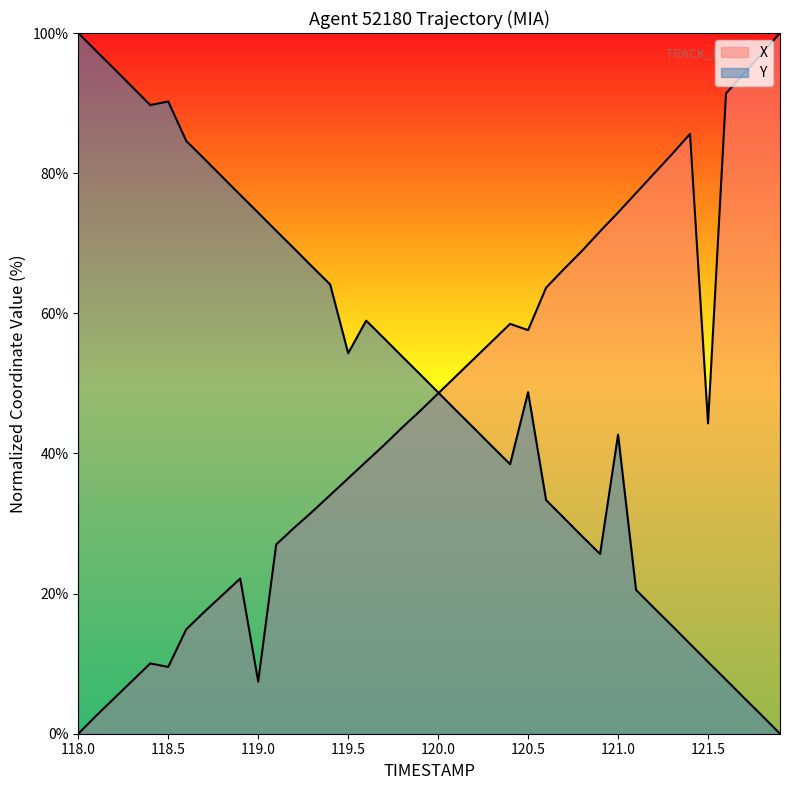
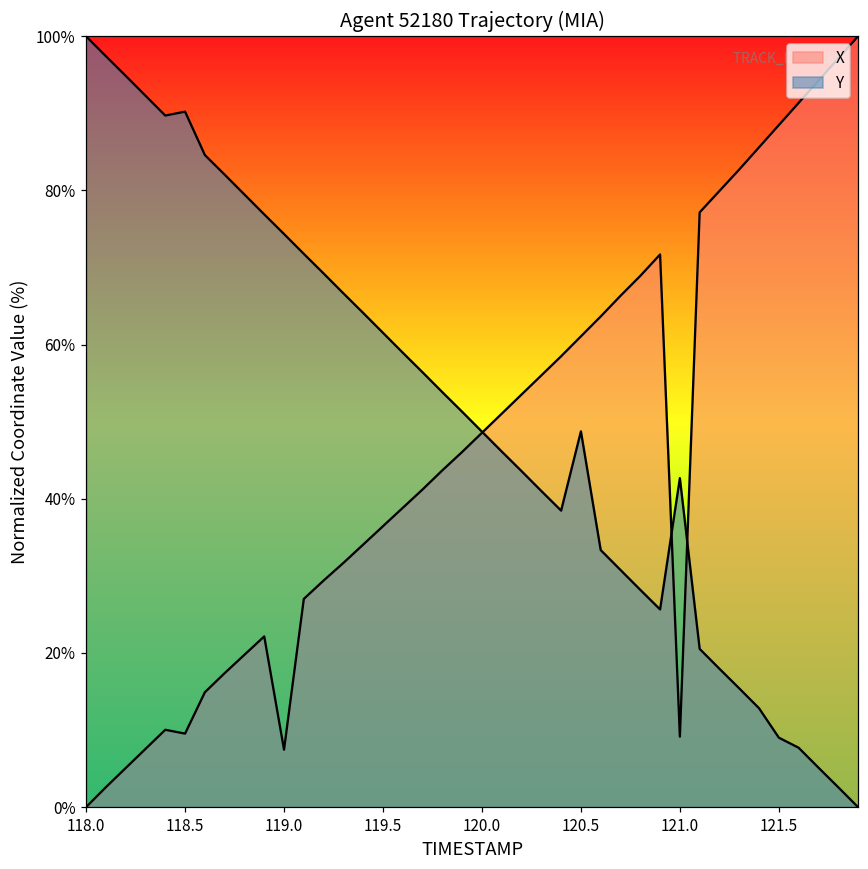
Y, 119.5: 54% -> 62%
X, 120.5: 58% -> 61%
X, 121.0: 74% -> 9%
X, 121.5: 44% -> 88%
Y, 121.5: 10% -> 9%
